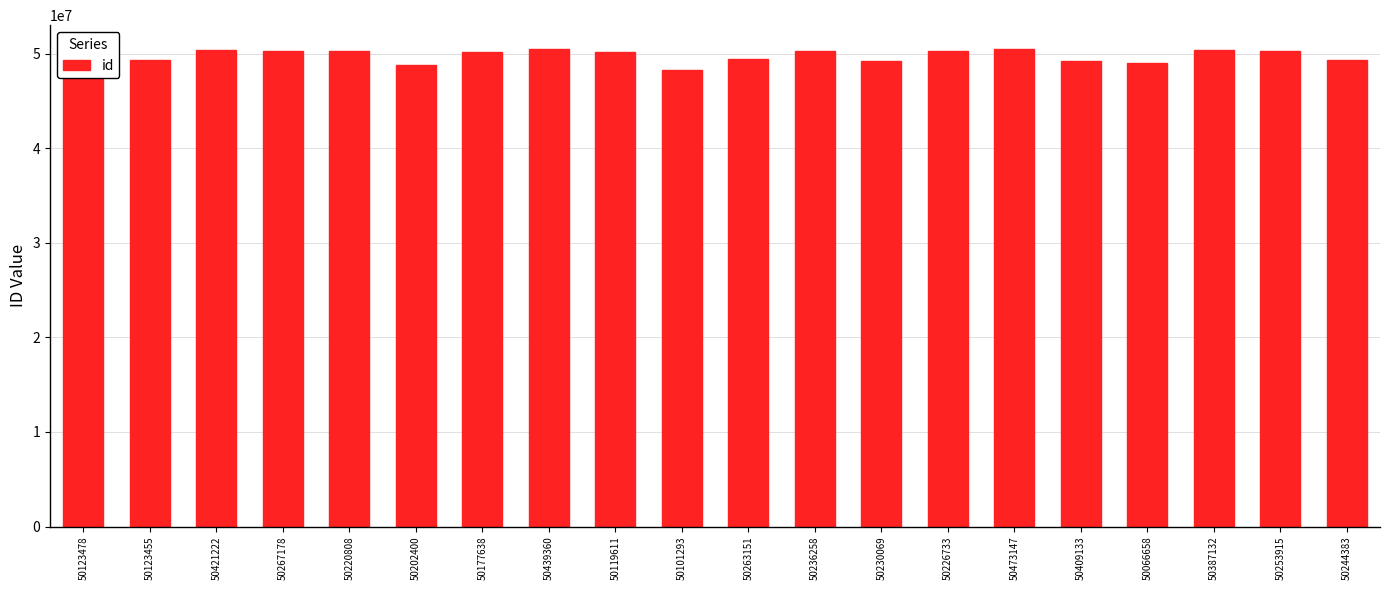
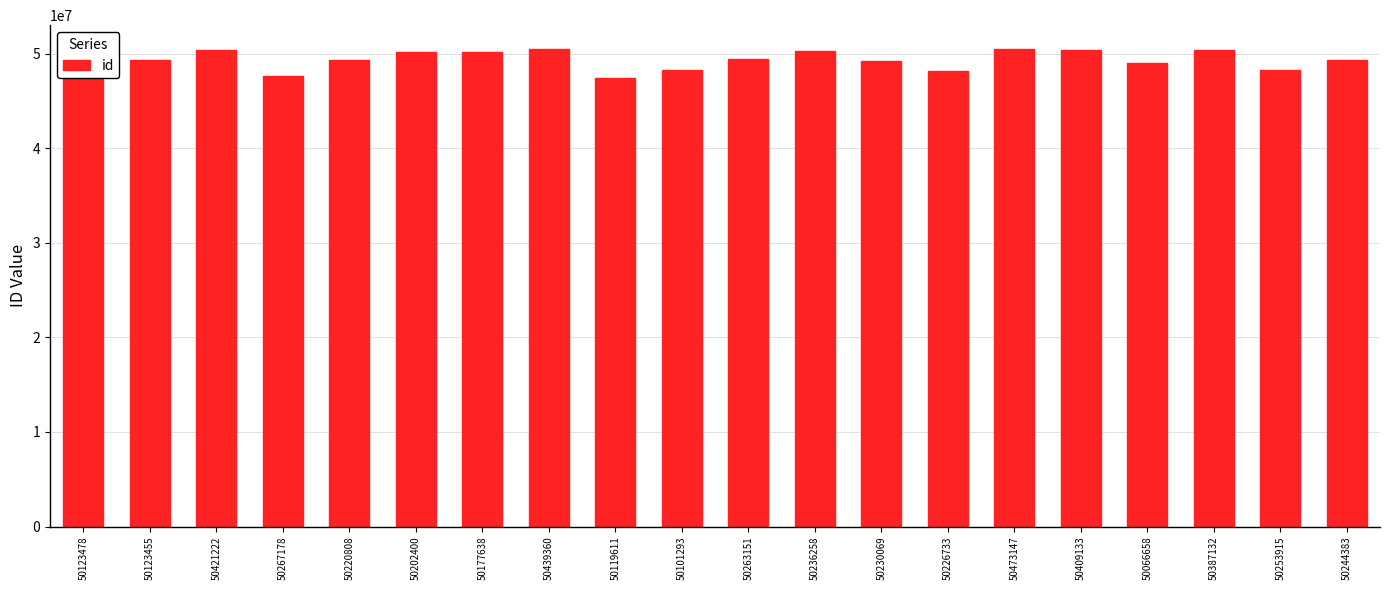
50267178: 50000000 -> 48000000
50220808: 50000000 -> 49000000
50202400: 49000000 -> 50000000
50119611: 50000000 -> 47000000
50226733: 50000000 -> 48000000
50409133: 49000000 -> 50000000
50253915: 50000000 -> 48000000
